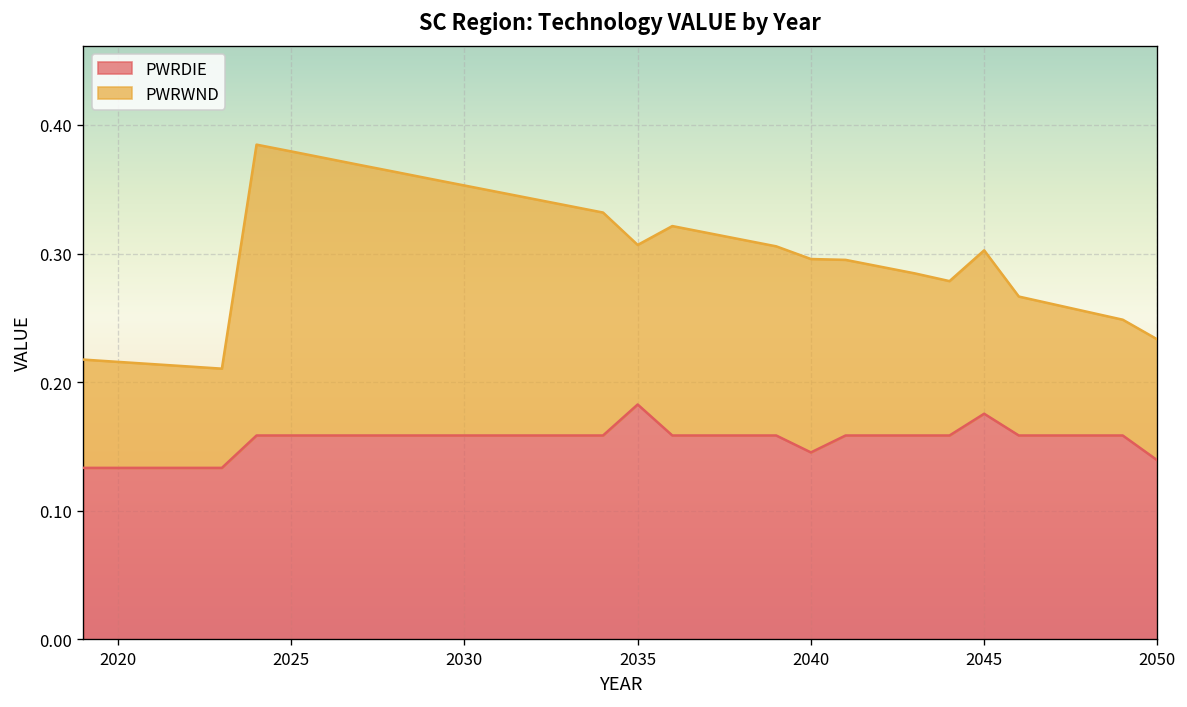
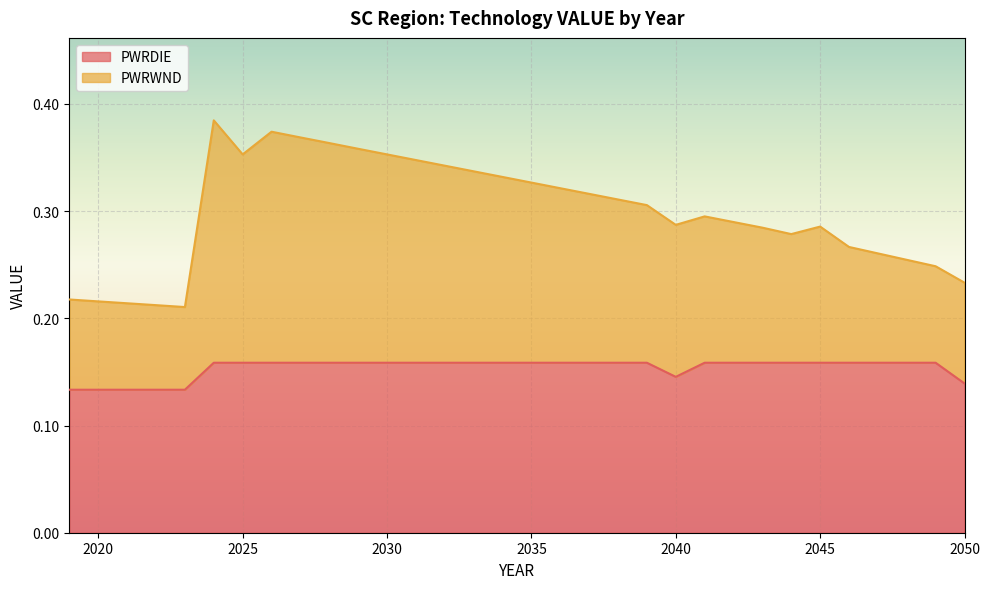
PWRWND, 2025: 0.221 -> 0.194
PWRDIE, 2035: 0.183 -> 0.159
PWRWND, 2035: 0.124 -> 0.168
PWRWND, 2040: 0.150 -> 0.142
PWRDIE, 2045: 0.175 -> 0.159
